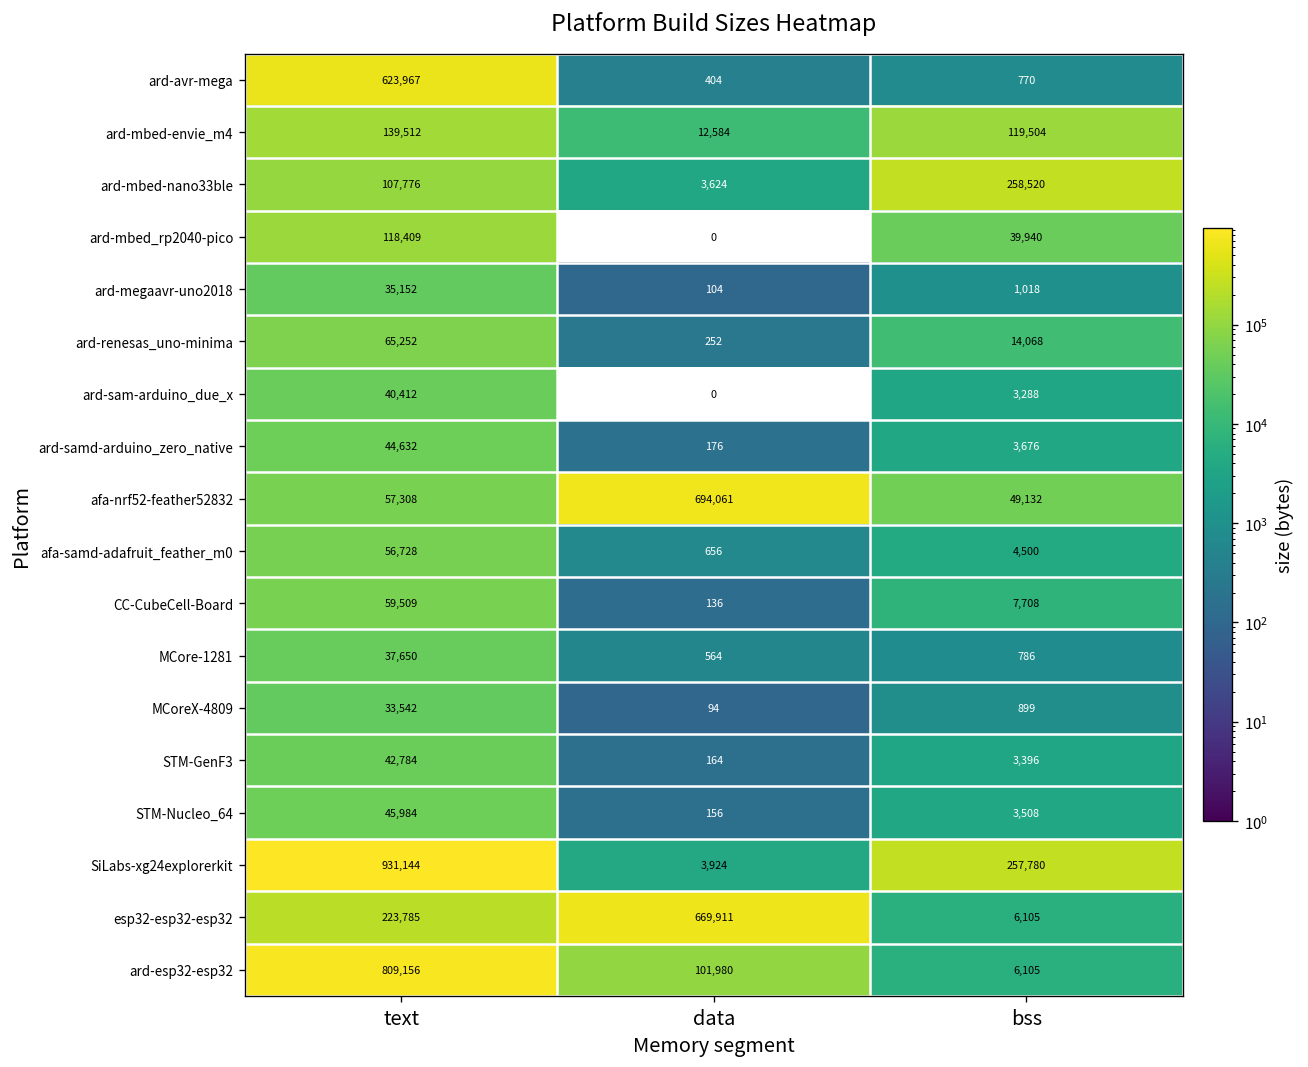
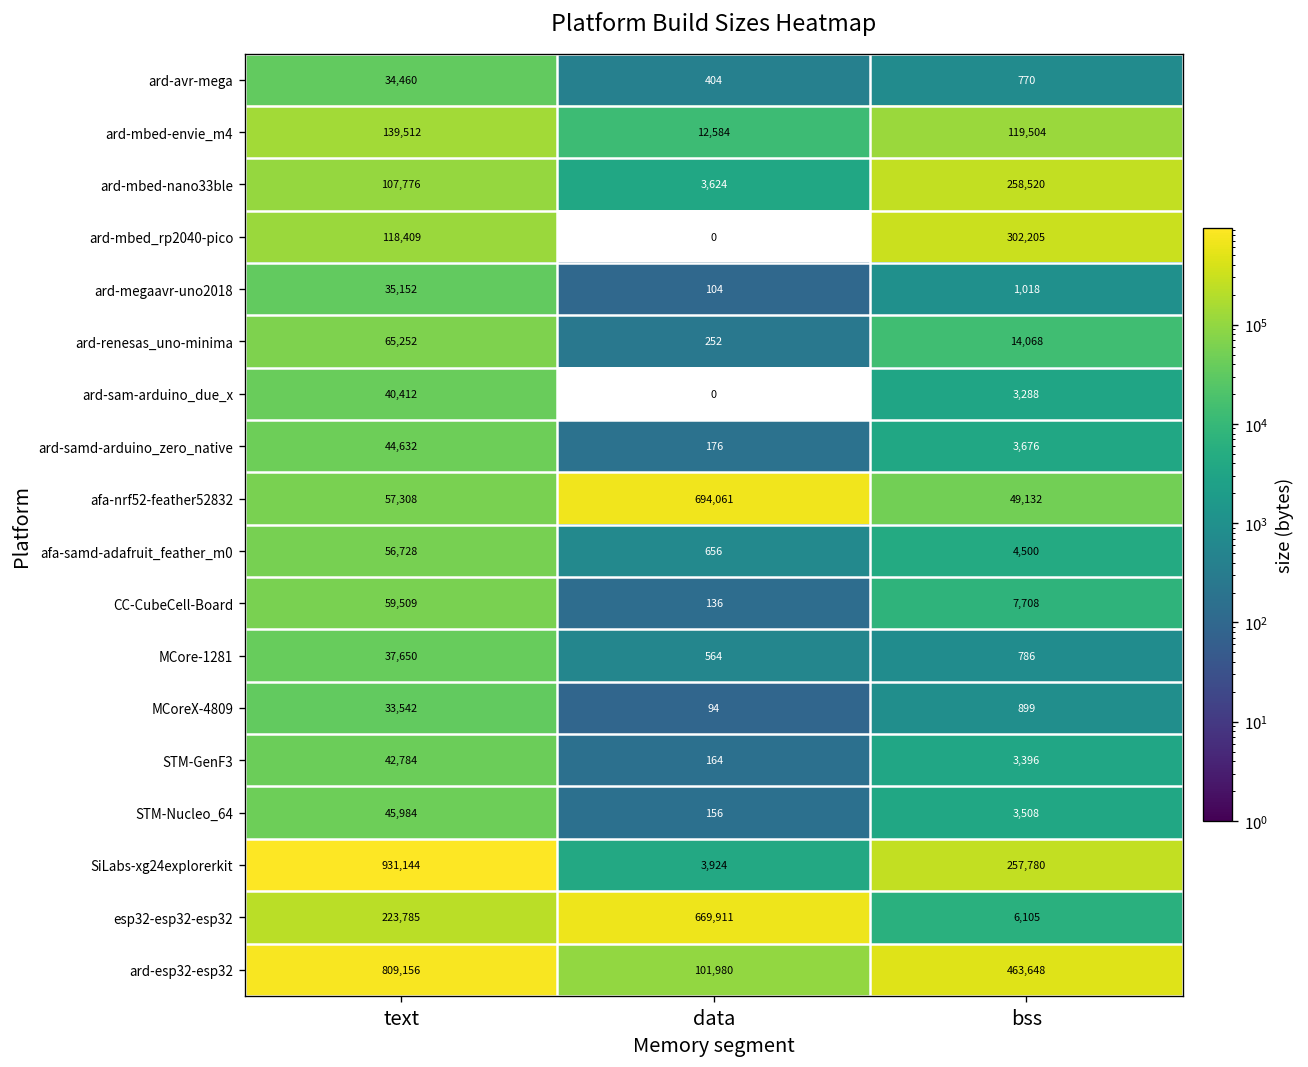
ard-avr-mega, text: 623,967 -> 34,460
ard-mbed_rp2040-pico, bss: 39,940 -> 302,205
ard-esp32-esp32, bss: 6,105 -> 463,648
